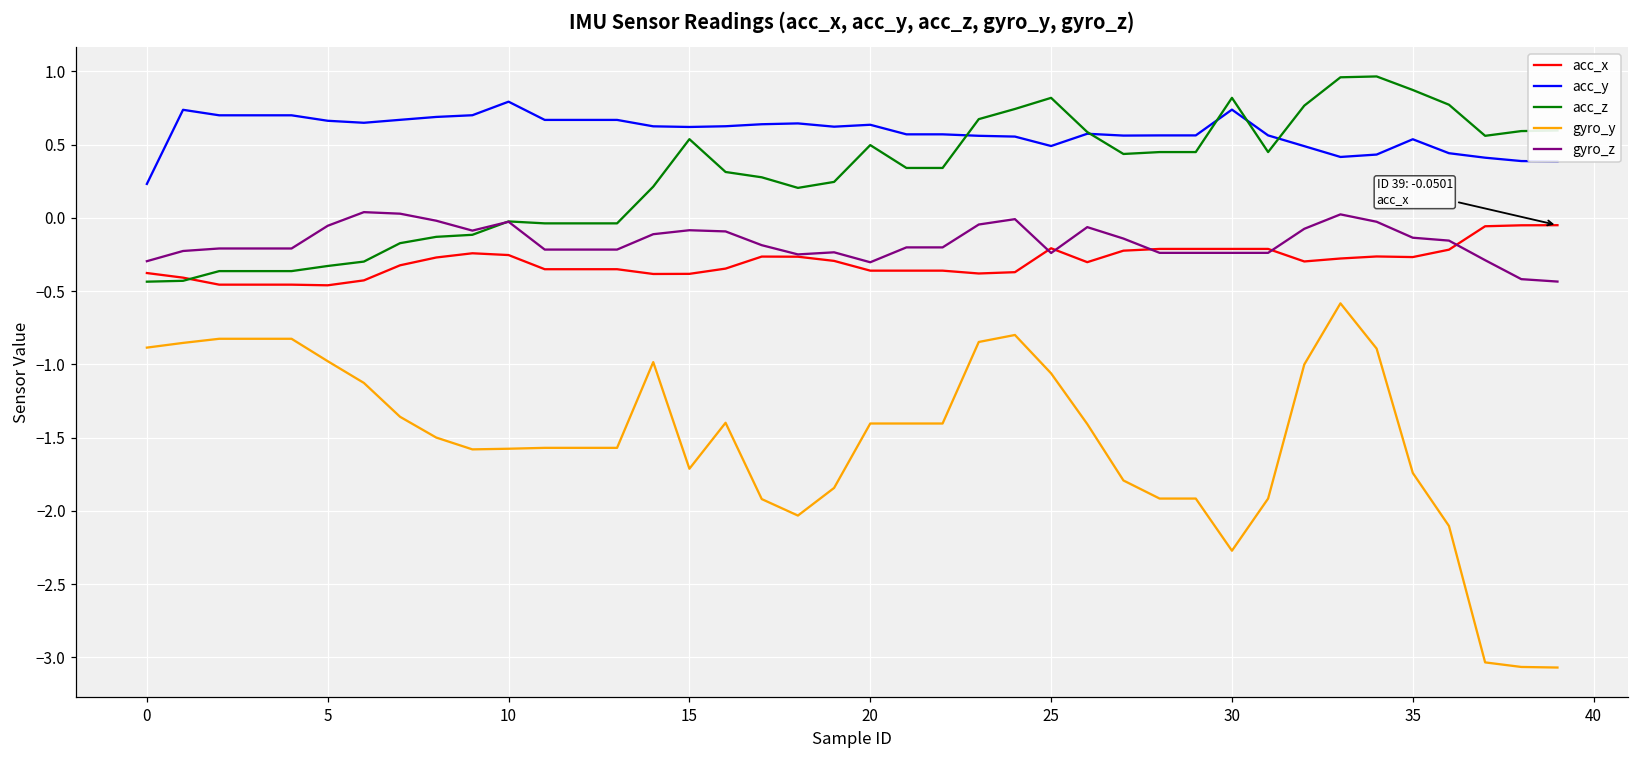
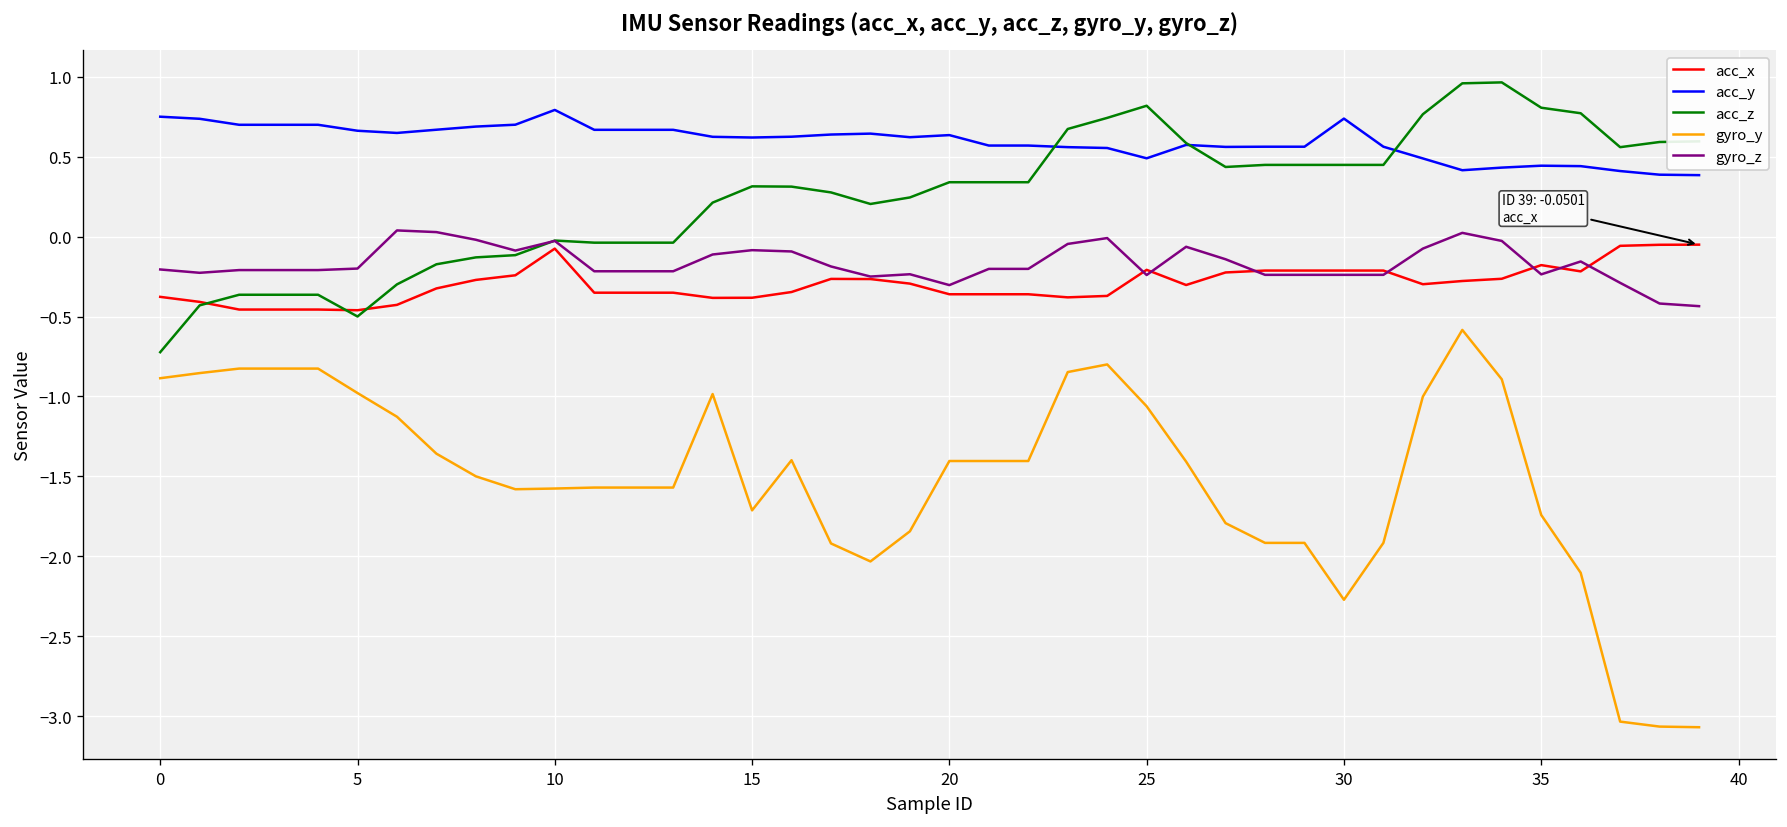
acc_y, 0: 0.23 -> 0.75
acc_z, 0: -0.44 -> -0.72
gyro_z, 0: -0.30 -> -0.21
acc_z, 5: -0.33 -> -0.50
gyro_z, 5: -0.05 -> -0.20
acc_x, 10: -0.25 -> -0.07
acc_z, 15: 0.54 -> 0.31
acc_z, 20: 0.50 -> 0.34
acc_z, 30: 0.82 -> 0.45
acc_x, 35: -0.27 -> -0.18
acc_y, 35: 0.54 -> 0.44
acc_z, 35: 0.87 -> 0.81
gyro_z, 35: -0.14 -> -0.24
